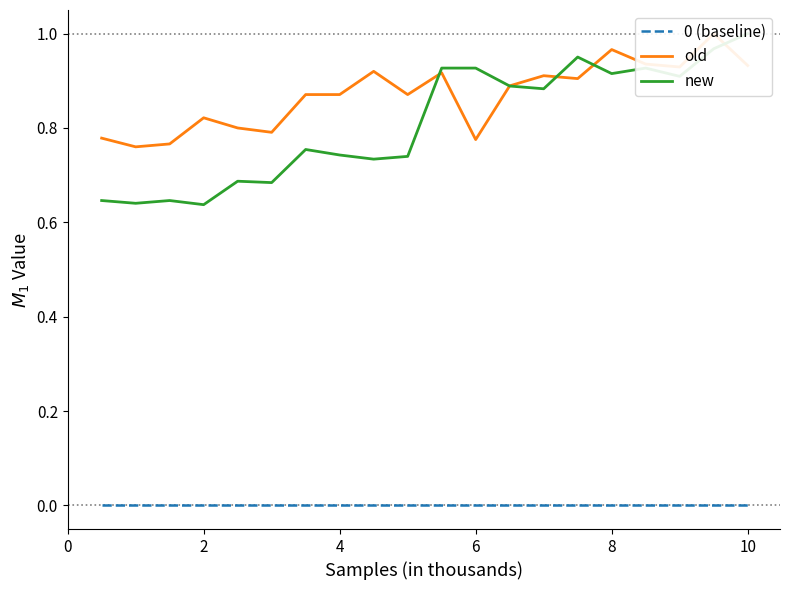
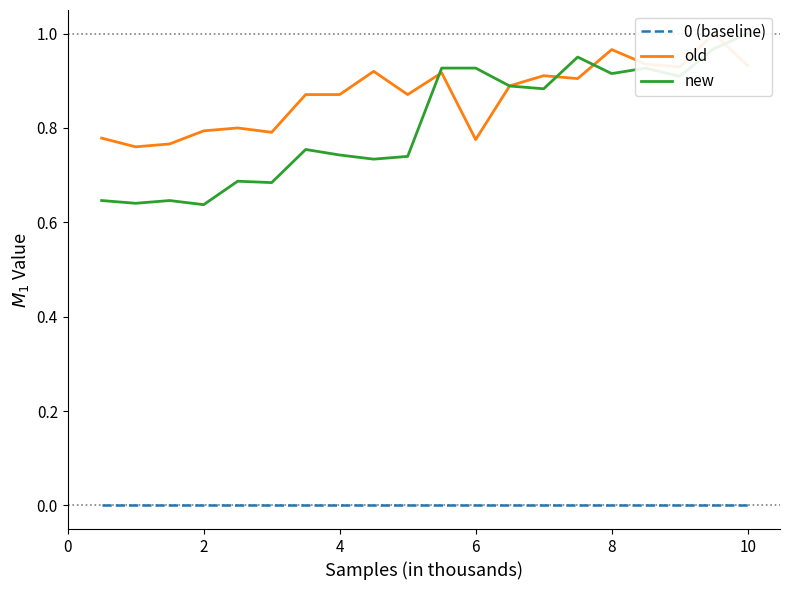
old, 2: 0.82 -> 0.79
